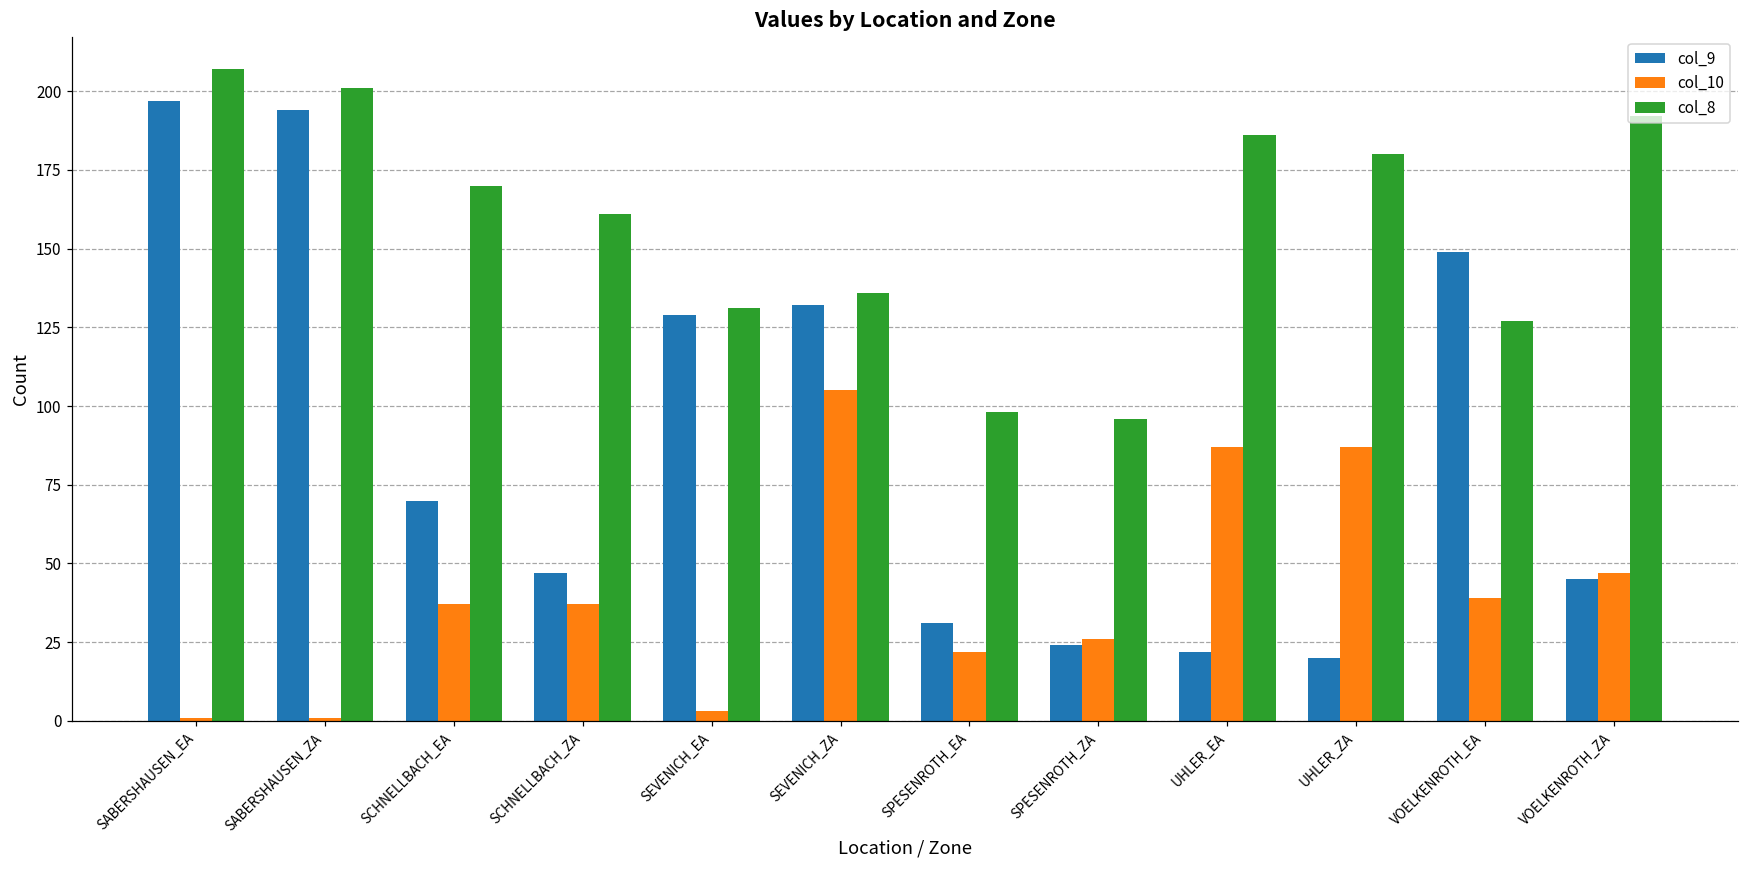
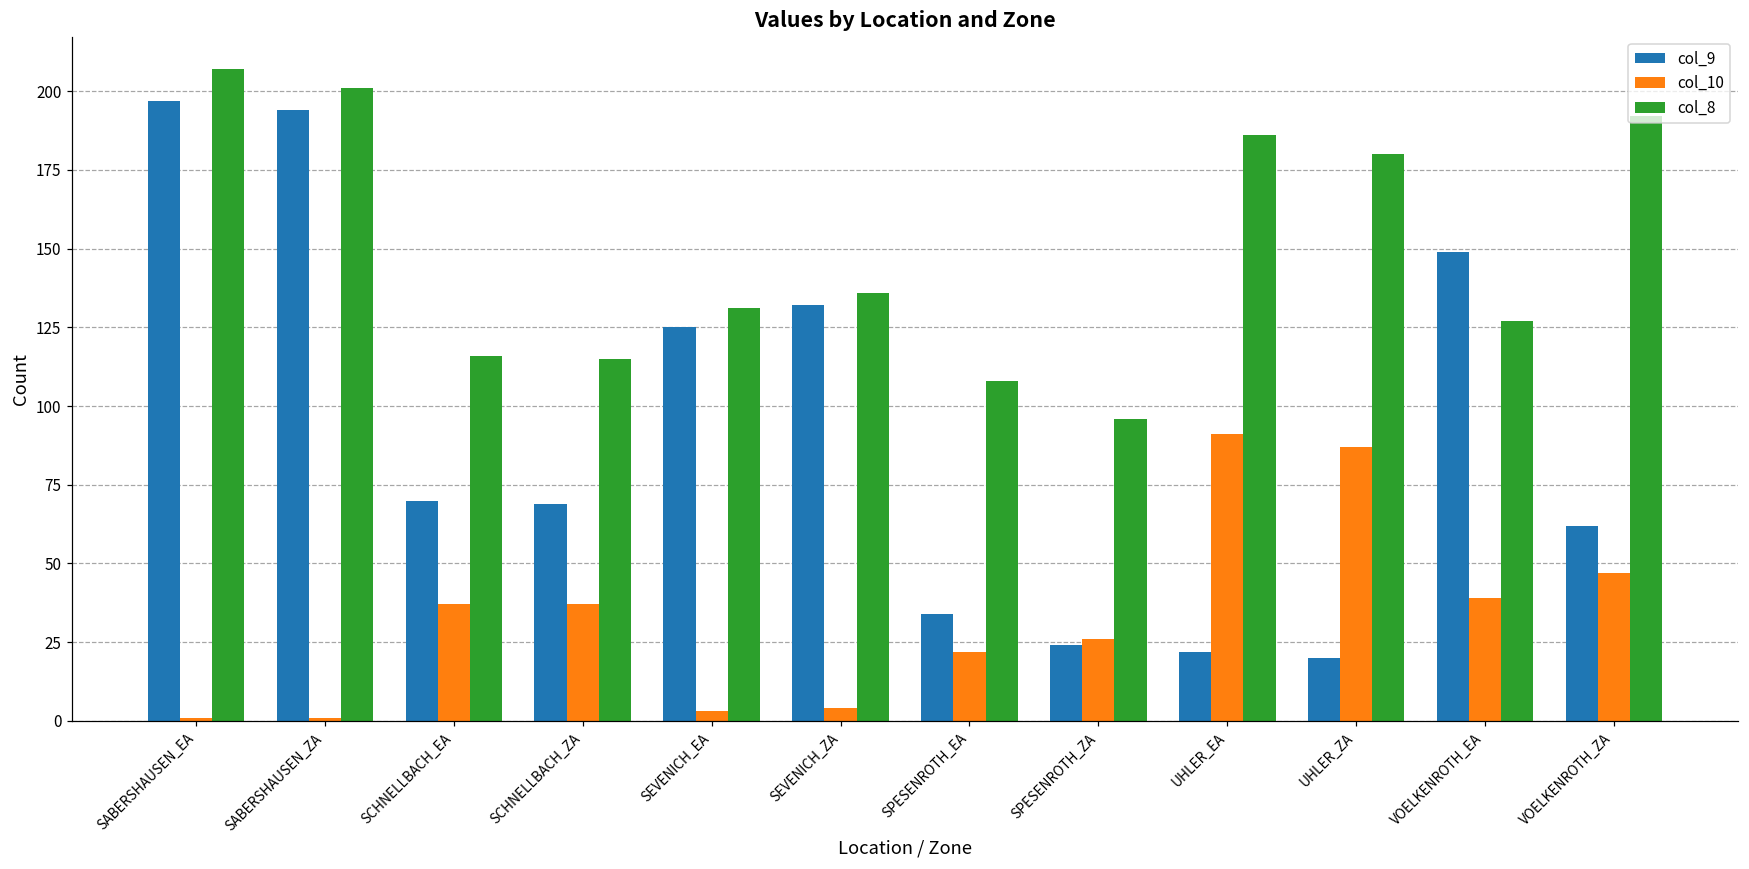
col_8, SCHNELLBACH_EA: 170 -> 116
col_9, SCHNELLBACH_ZA: 47 -> 69
col_8, SCHNELLBACH_ZA: 161 -> 115
col_9, SEVENICH_EA: 129 -> 125
col_10, SEVENICH_ZA: 105 -> 4
col_9, SPESENROTH_EA: 31 -> 34
col_8, SPESENROTH_EA: 98 -> 108
col_10, UHLER_EA: 87 -> 91
col_9, VOELKENROTH_ZA: 45 -> 62
